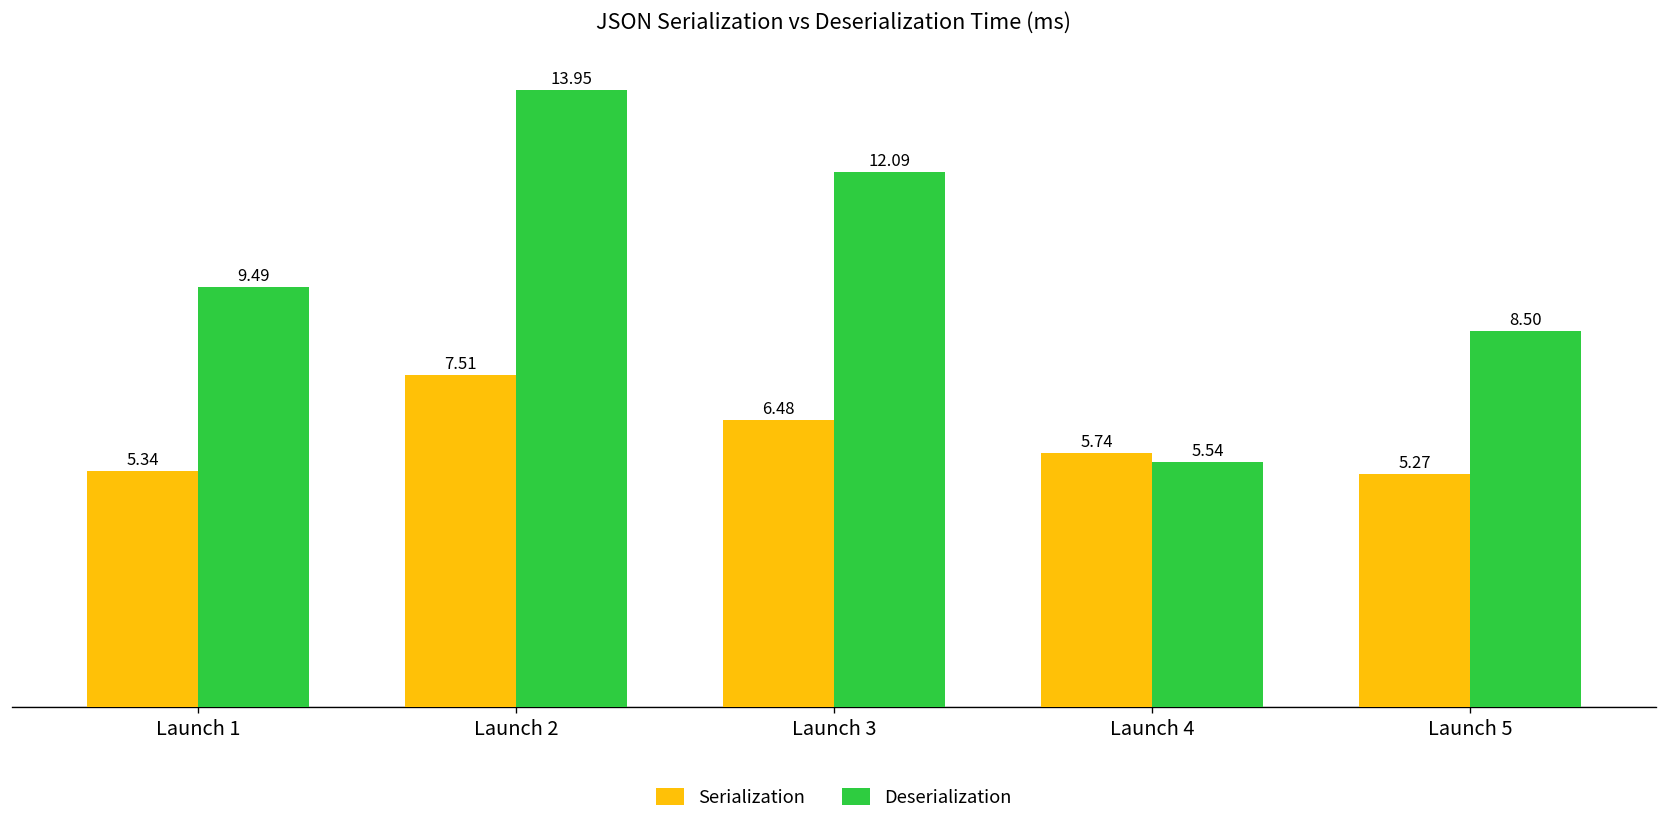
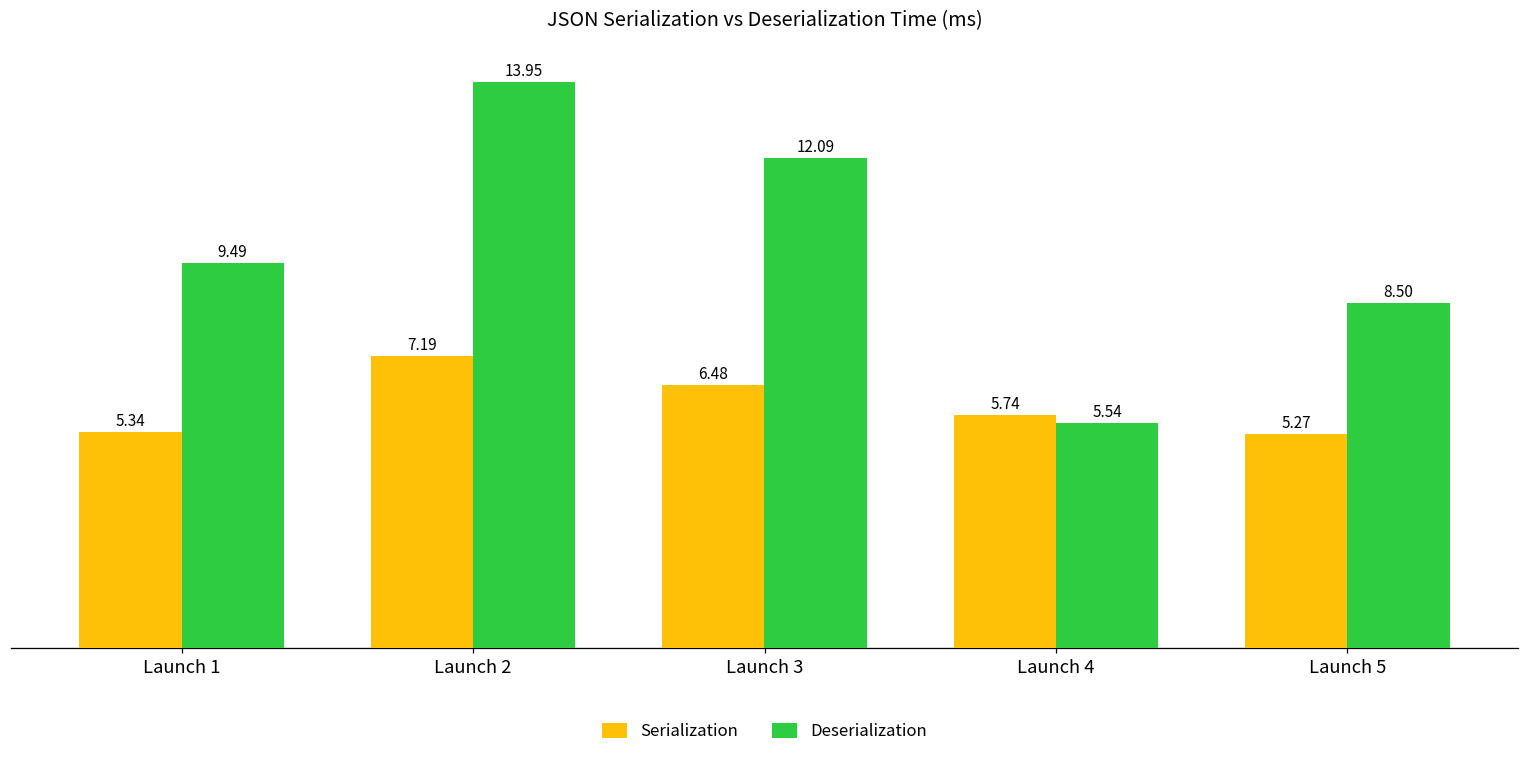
Serialization, Launch 2: 7.51 -> 7.19
